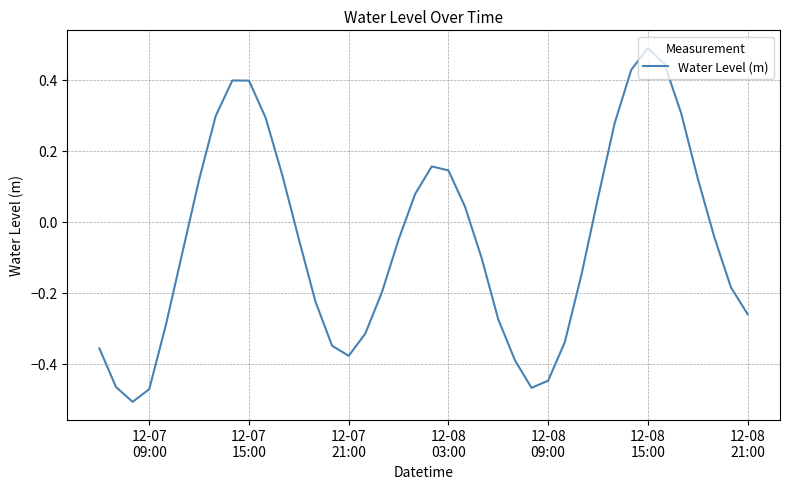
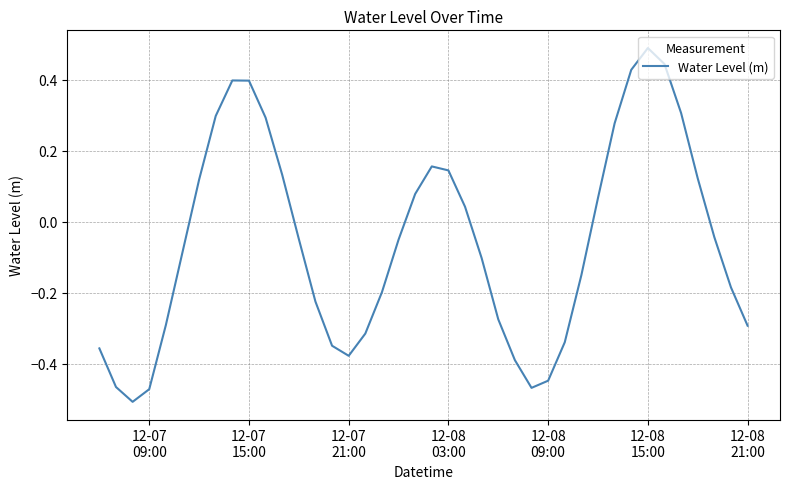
12-08 21:00: -0.26 -> -0.29
